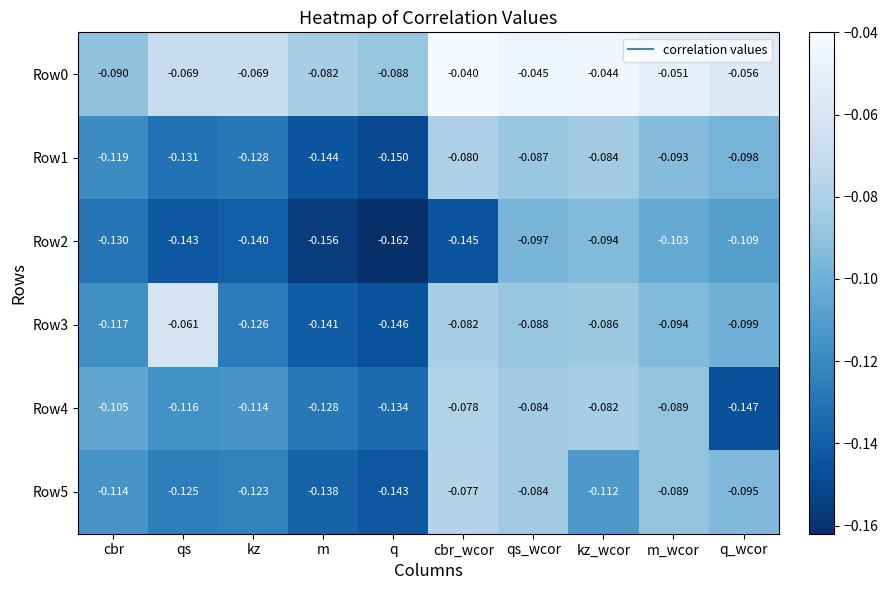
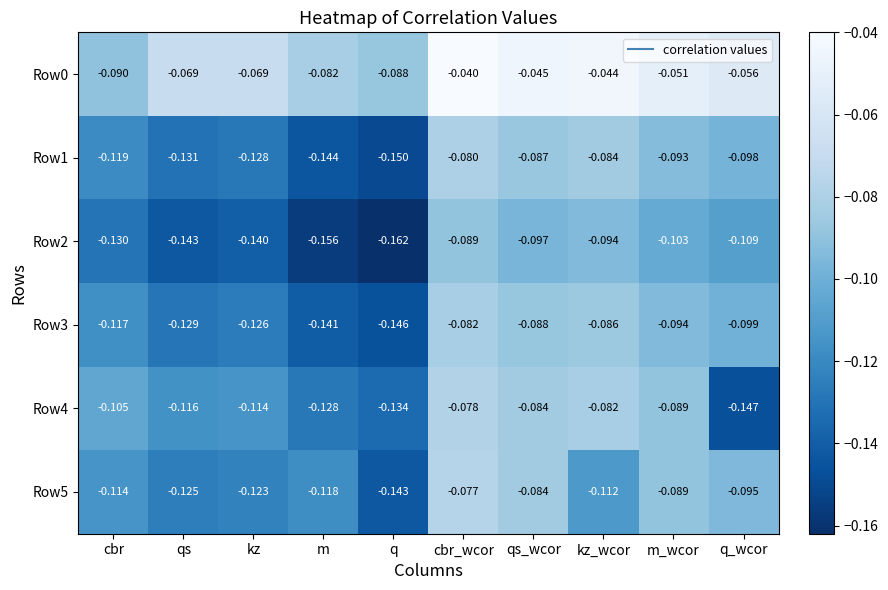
Row2, cbr_wcor: -0.145 -> -0.089
Row3, qs: -0.061 -> -0.129
Row5, m: -0.138 -> -0.118
